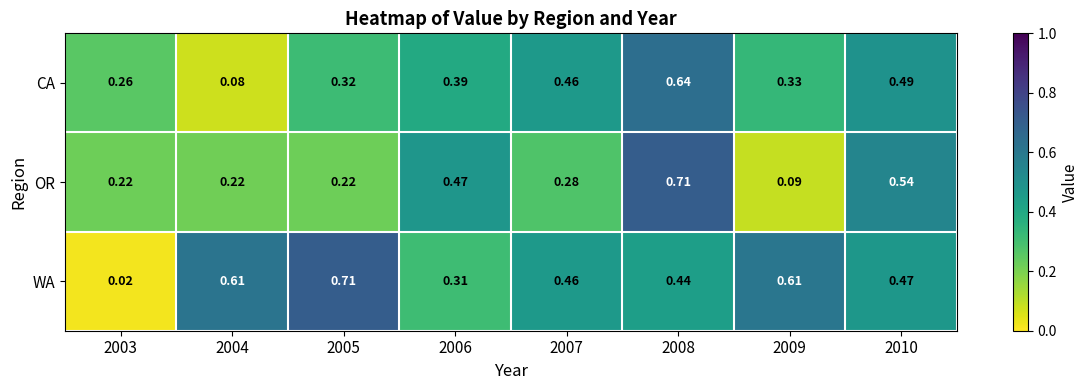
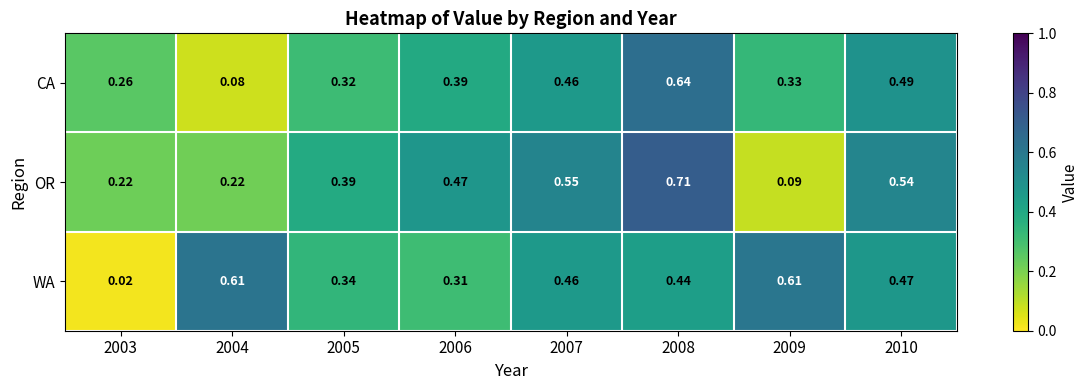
OR, 2005: 0.22 -> 0.39
OR, 2007: 0.28 -> 0.55
WA, 2005: 0.71 -> 0.34
